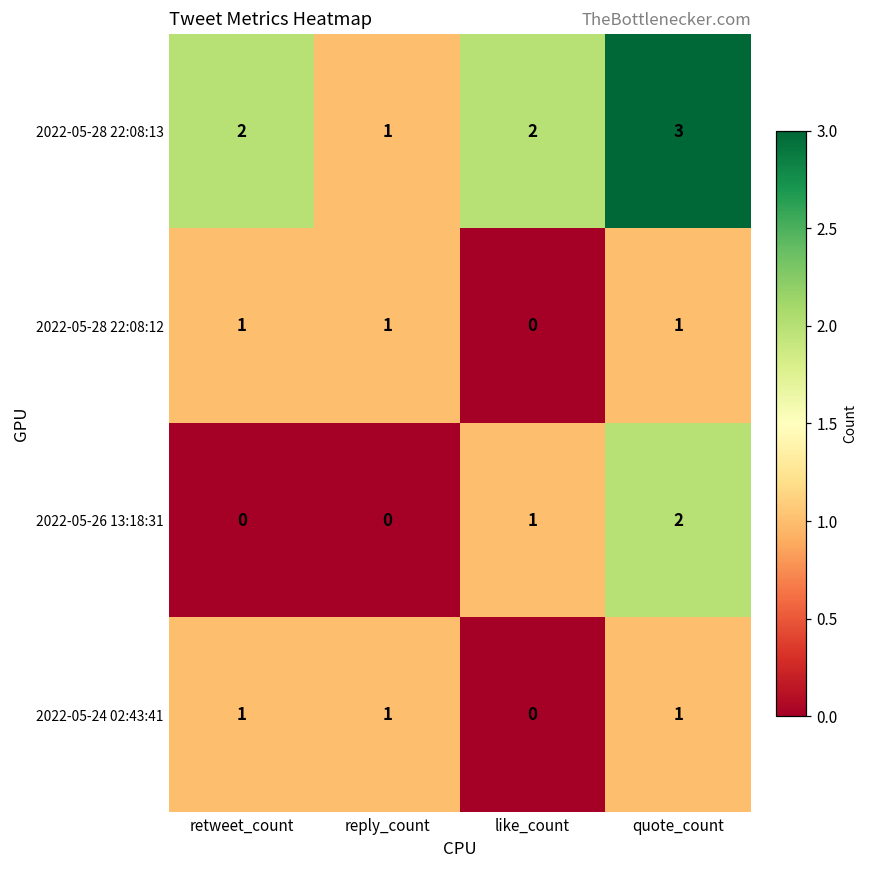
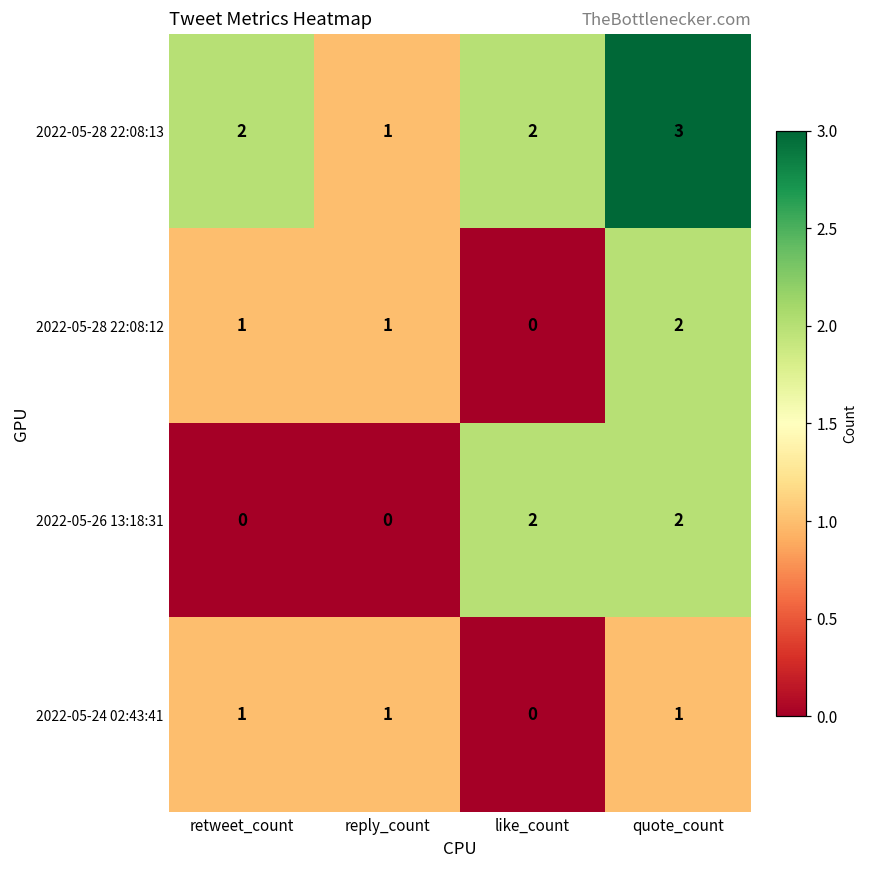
2022-05-28 22:08:12, quote_count: 1 -> 2
2022-05-26 13:18:31, like_count: 1 -> 2
